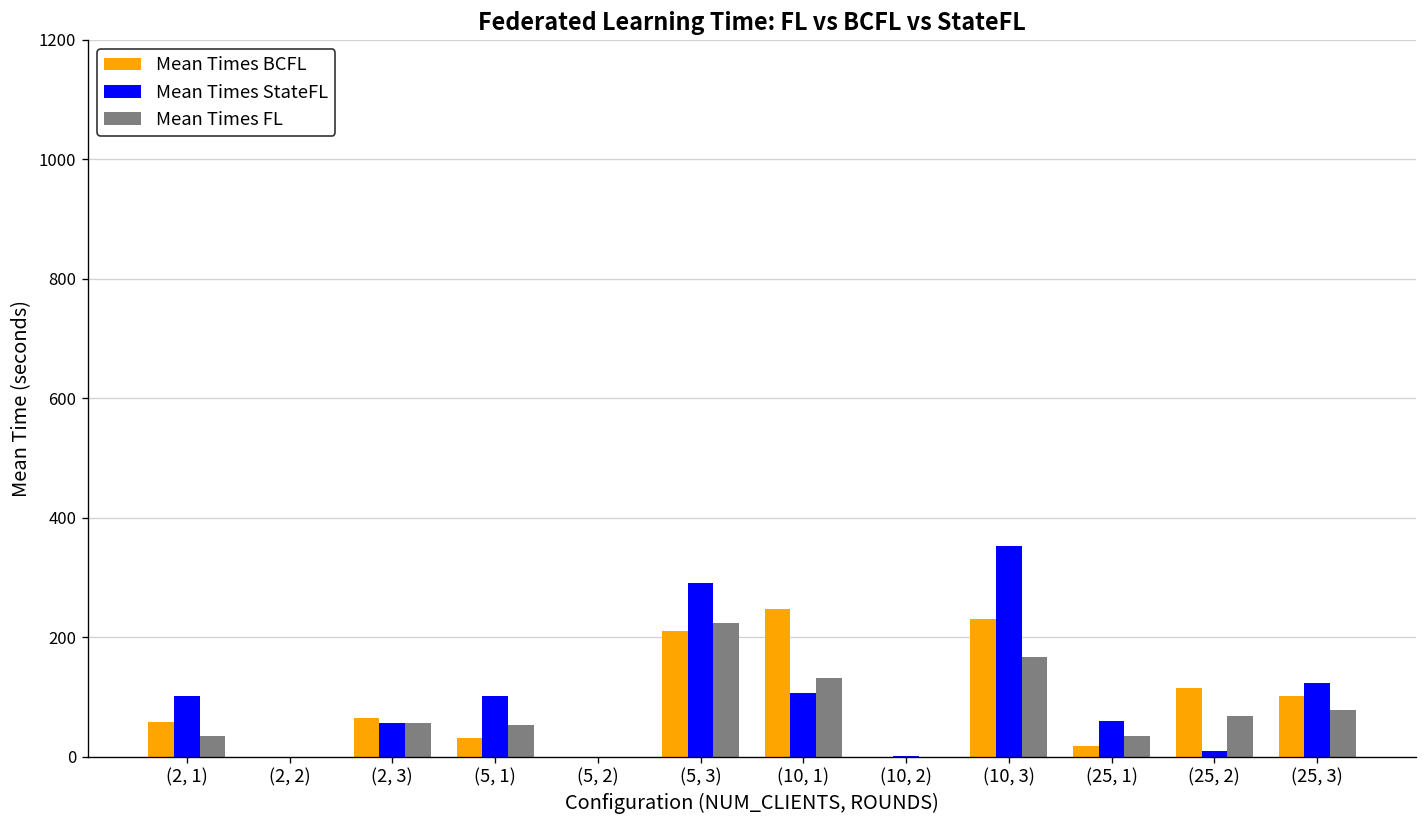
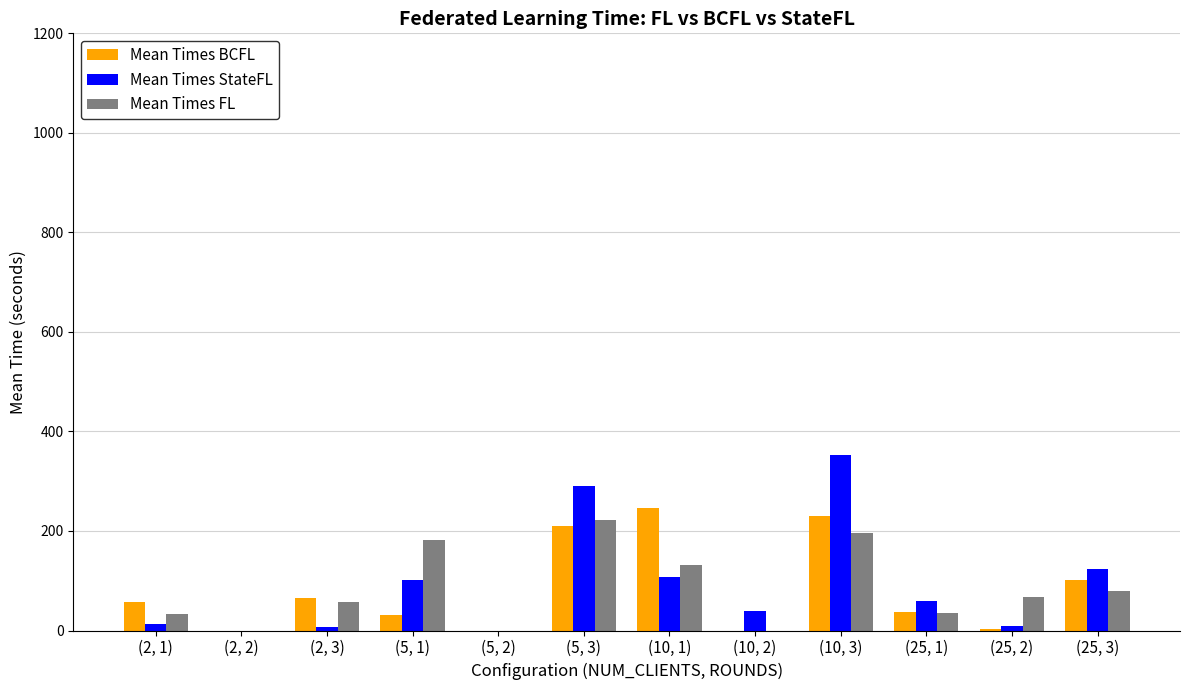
Mean Times StateFL, (2, 1): 100 -> 10
Mean Times StateFL, (2, 3): 60 -> 10
Mean Times FL, (5, 1): 50 -> 180
Mean Times StateFL, (10, 2): 0 -> 40
Mean Times FL, (10, 3): 170 -> 200
Mean Times BCFL, (25, 1): 20 -> 40
Mean Times BCFL, (25, 2): 110 -> 0
